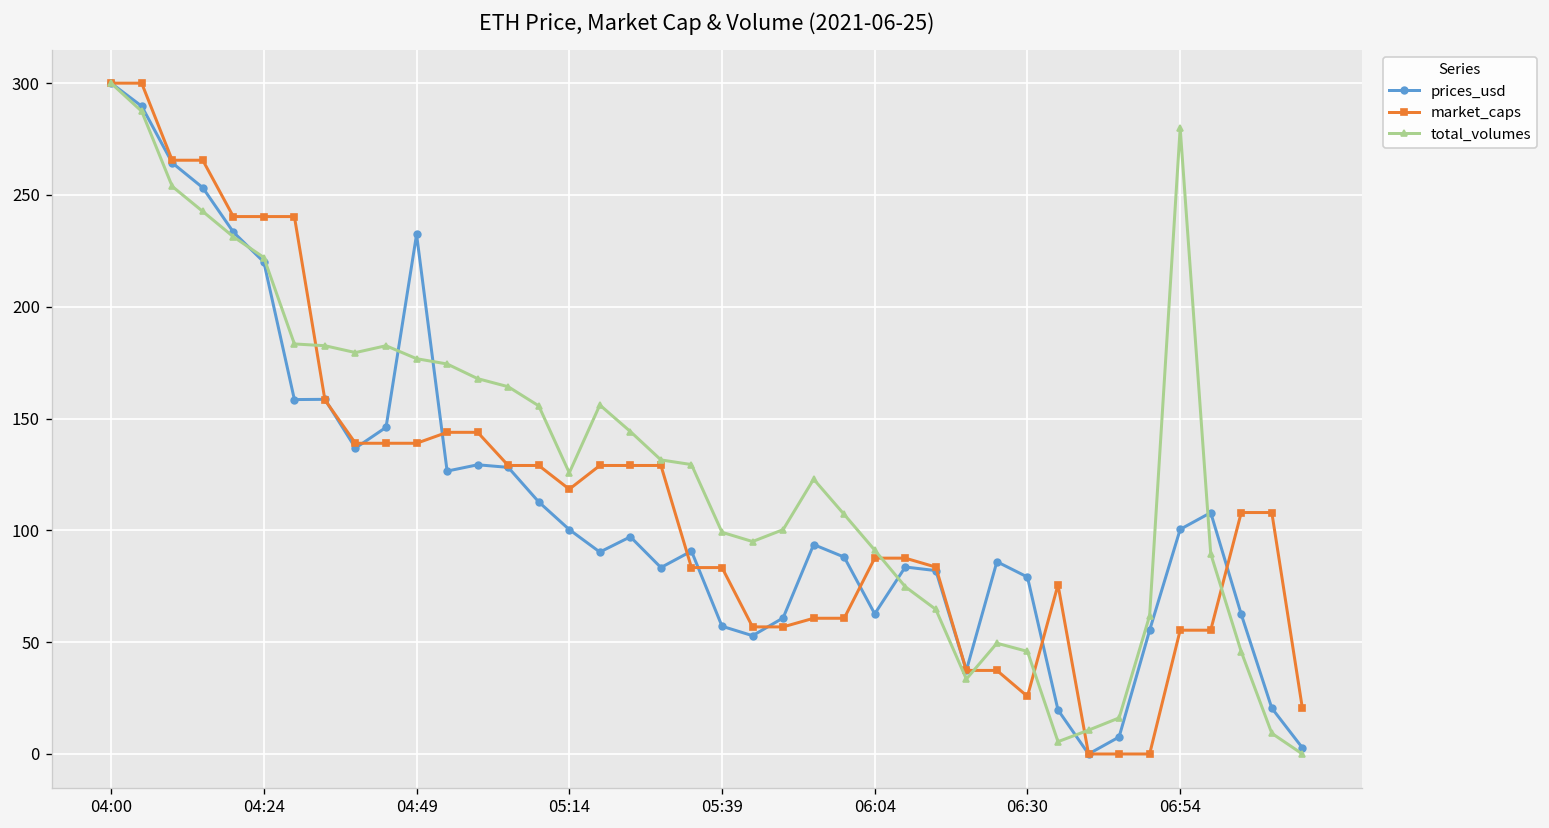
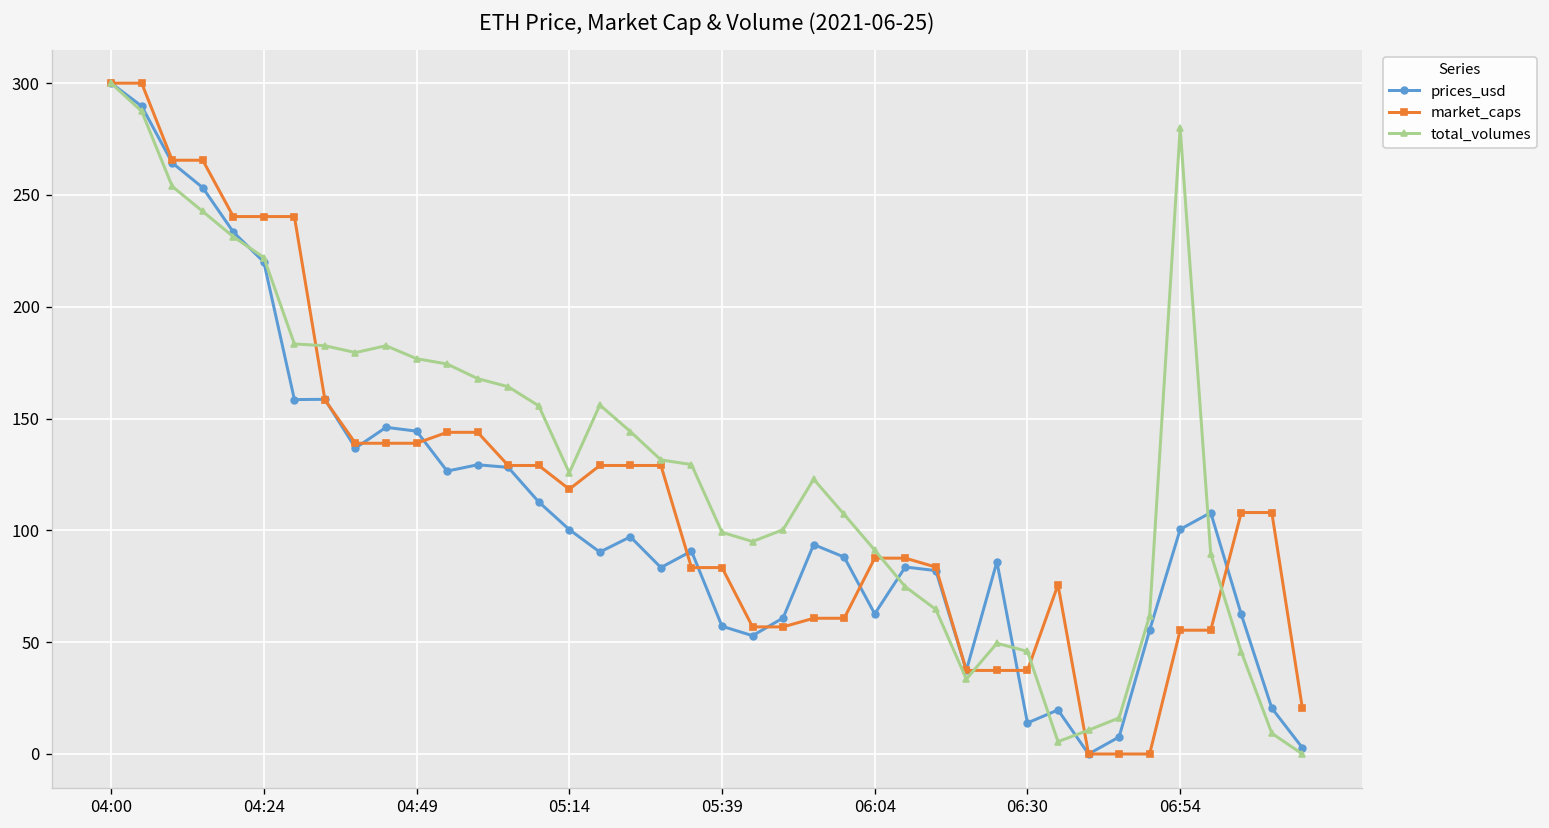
prices_usd, 04:49: 232 -> 144
prices_usd, 06:30: 79 -> 14
market_caps, 06:30: 26 -> 37
